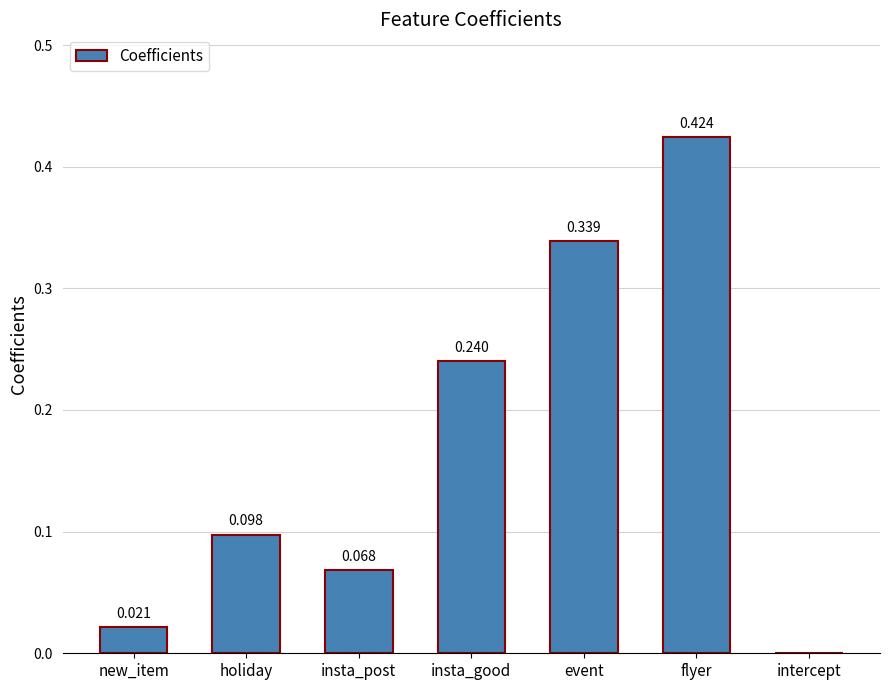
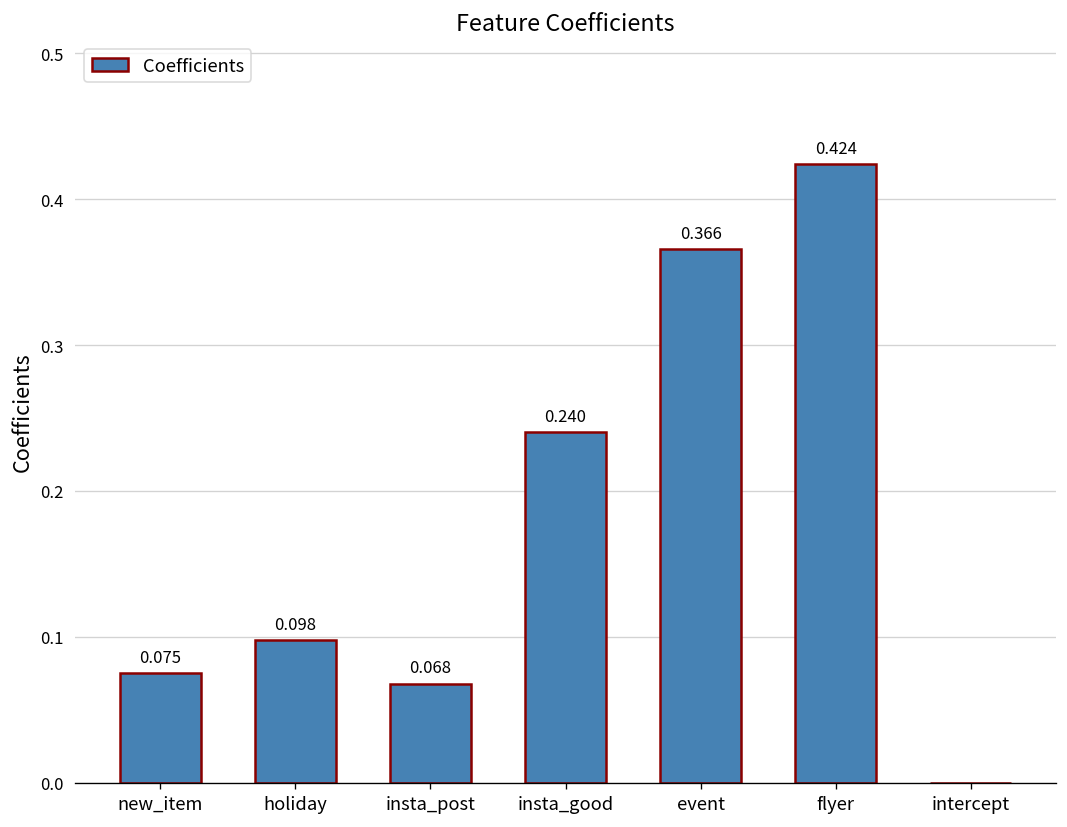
new_item: 0.021 -> 0.075
event: 0.339 -> 0.366
